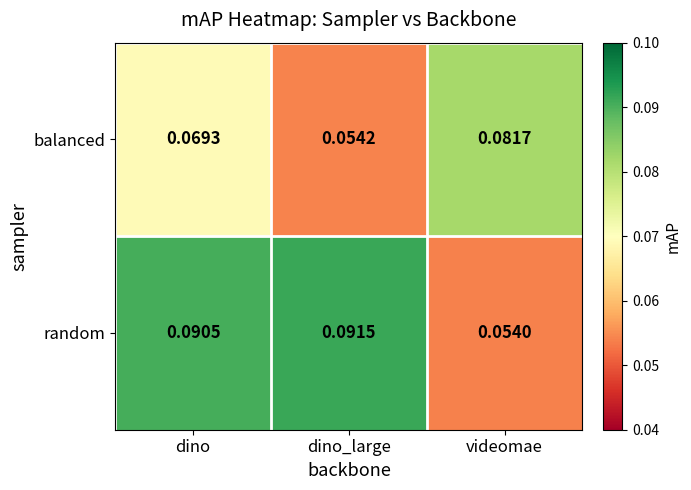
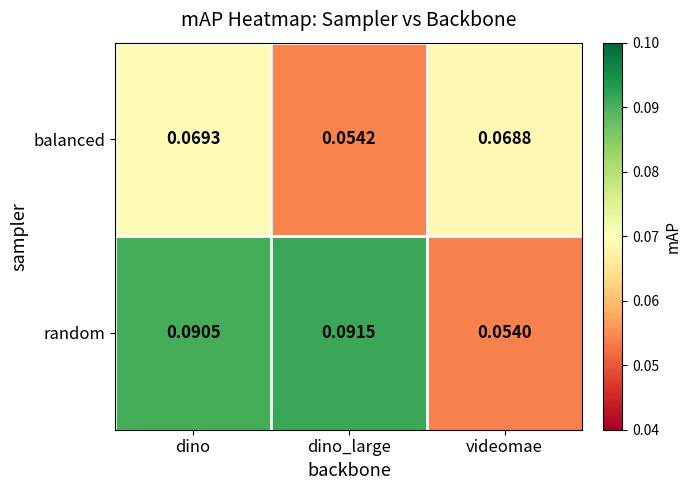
balanced, videomae: 0.0817 -> 0.0688
